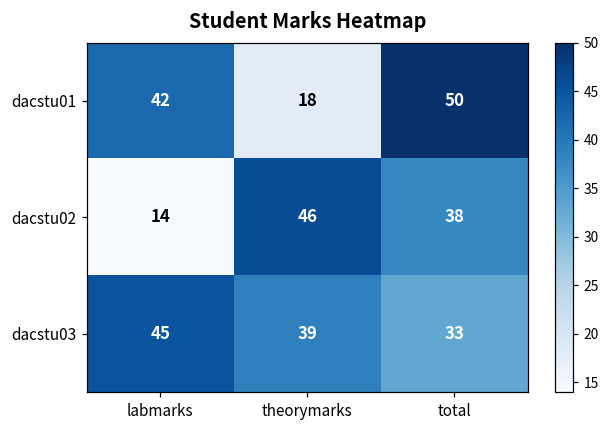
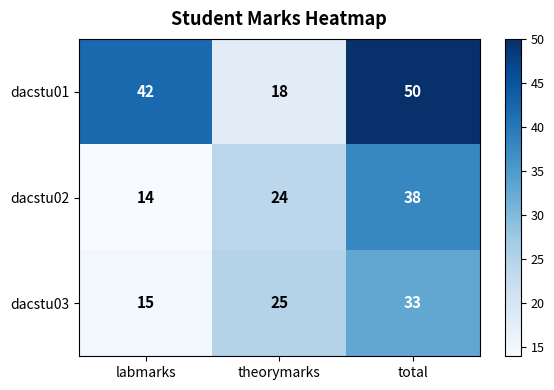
dacstu02, theorymarks: 46 -> 24
dacstu03, labmarks: 45 -> 15
dacstu03, theorymarks: 39 -> 25
